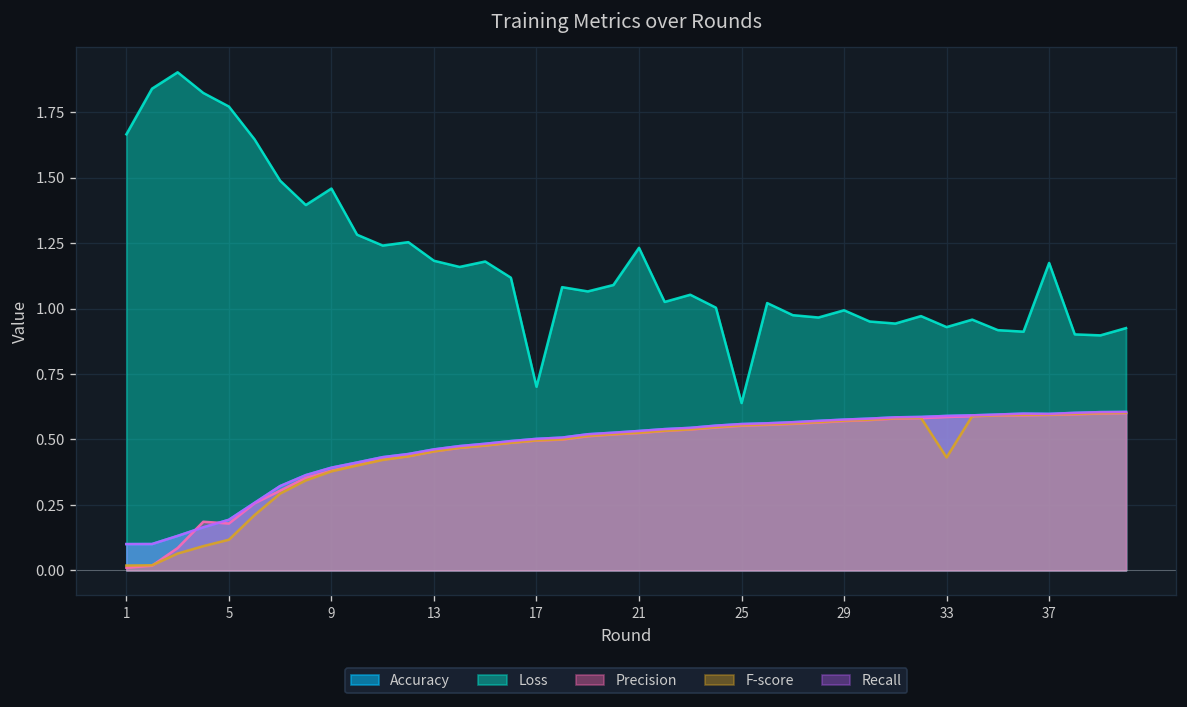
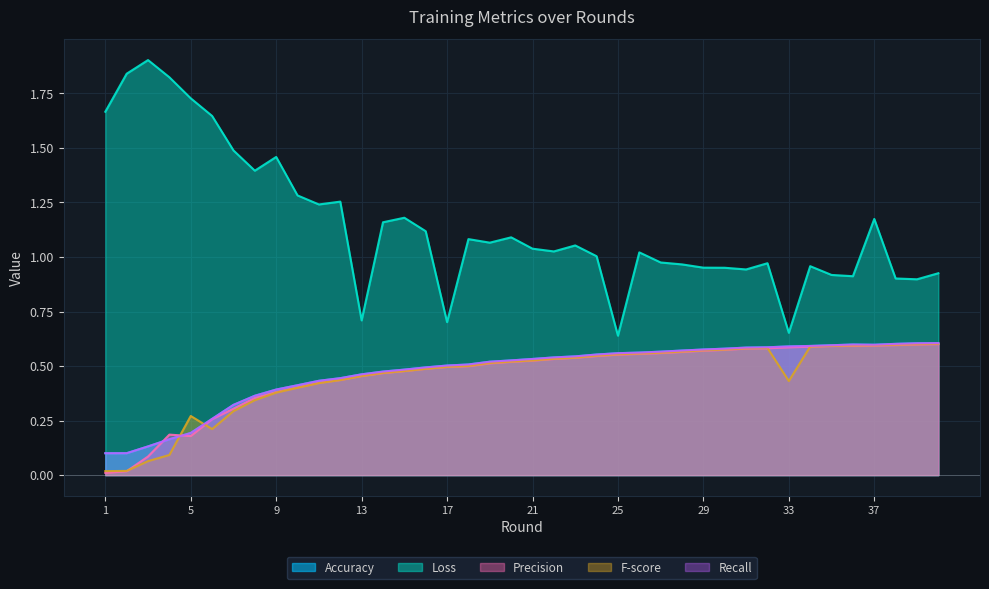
Loss, 5: 1.77 -> 1.73
F-score, 5: 0.12 -> 0.27
Loss, 13: 1.18 -> 0.71
Loss, 21: 1.23 -> 1.04
Loss, 29: 0.99 -> 0.95
Loss, 33: 0.93 -> 0.65
